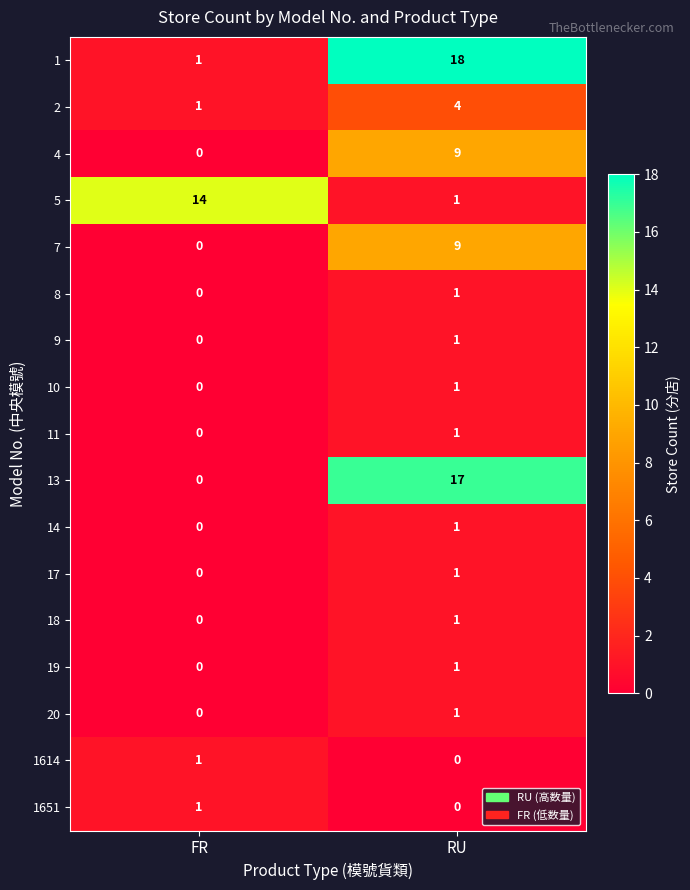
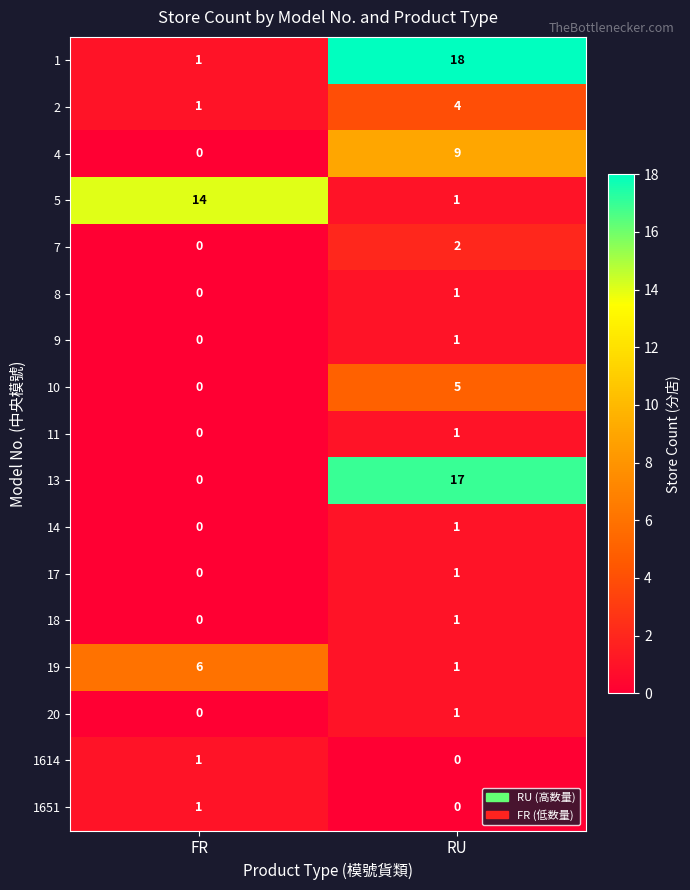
7, RU: 9 -> 2
10, RU: 1 -> 5
19, FR: 0 -> 6
